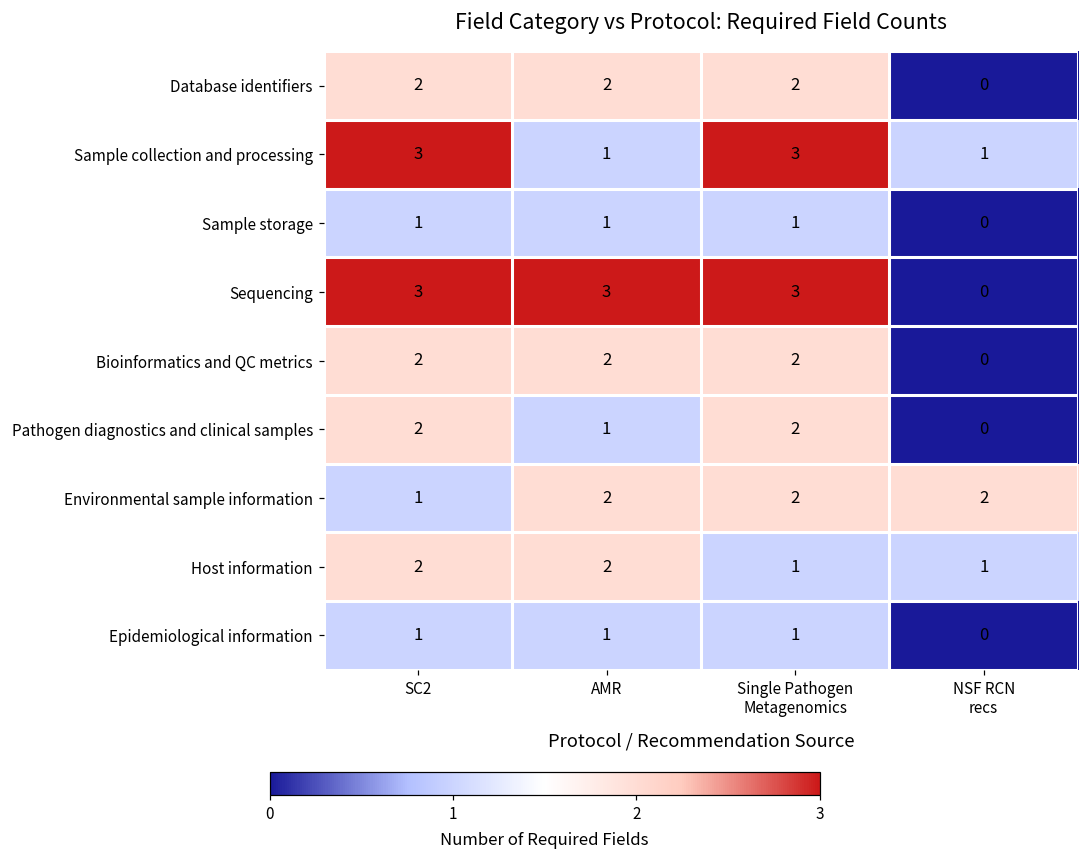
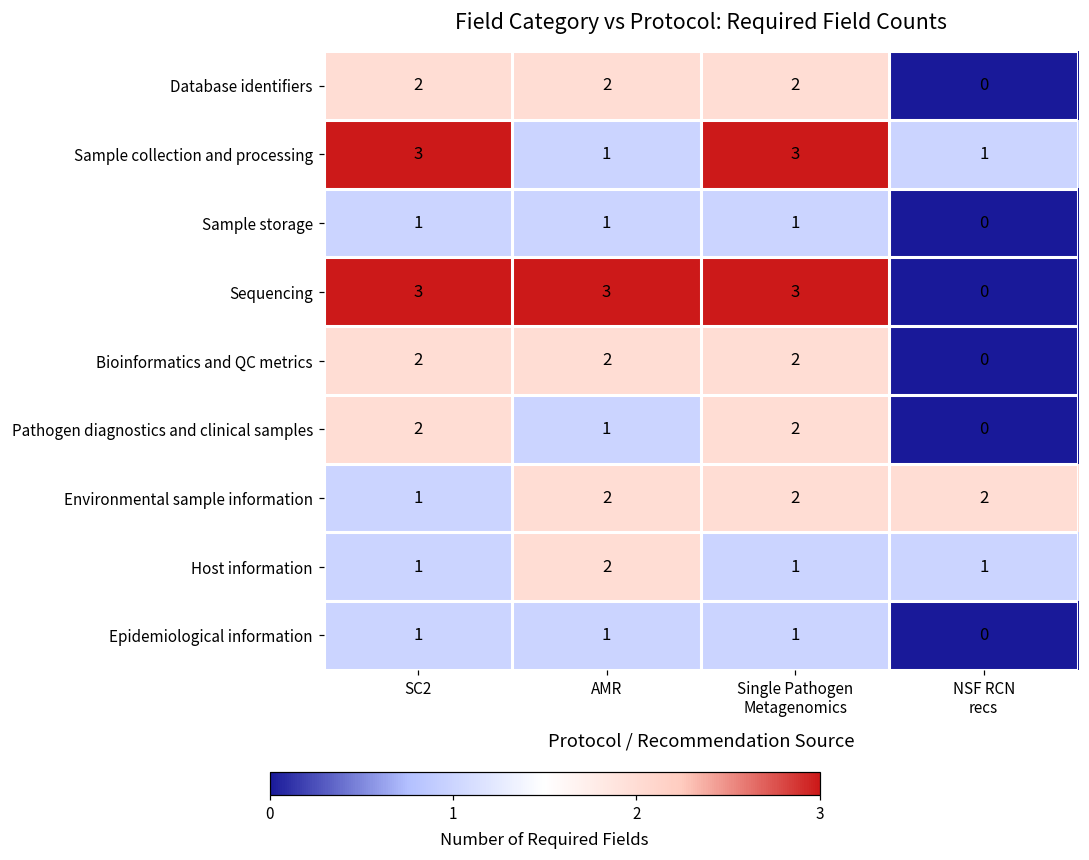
Host information, SC2: 2 -> 1
